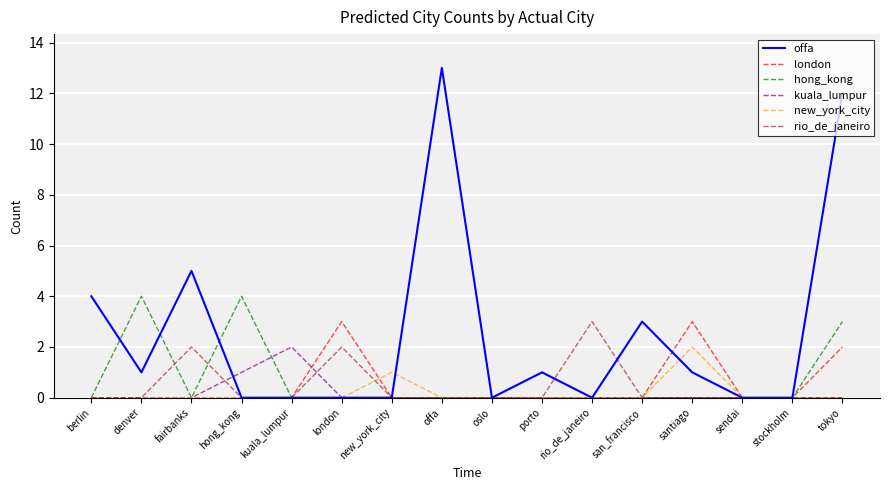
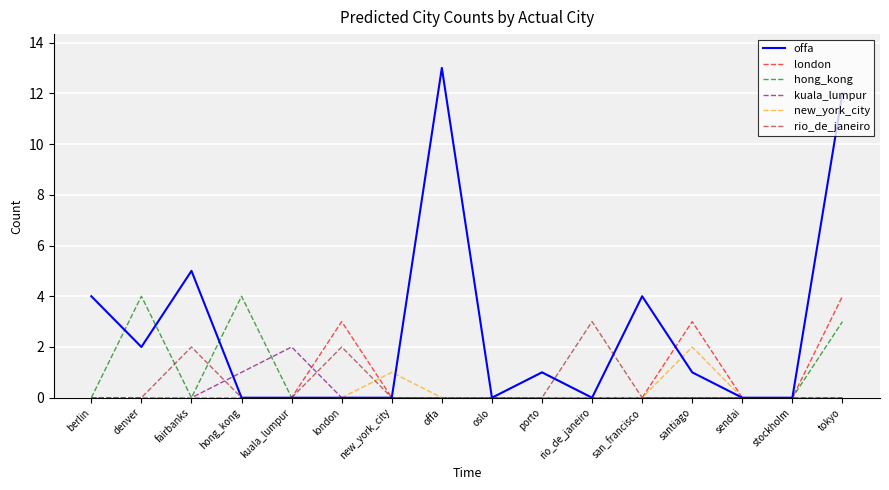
offa, denver: 1 -> 2
offa, san_francisco: 3 -> 4
london, tokyo: 2 -> 4
